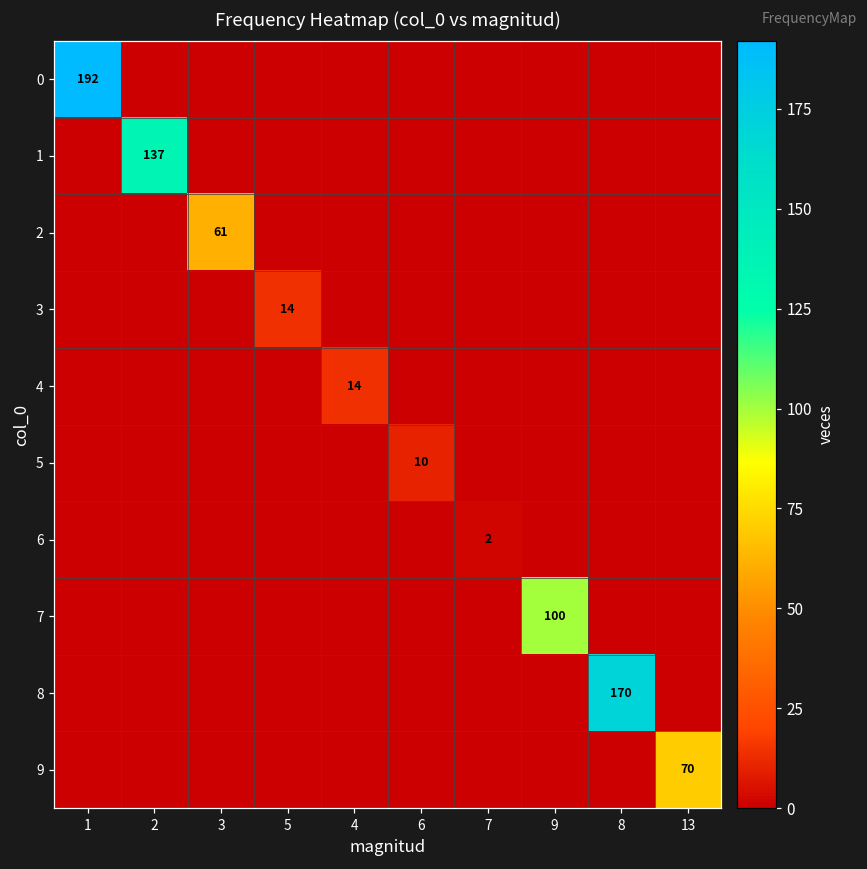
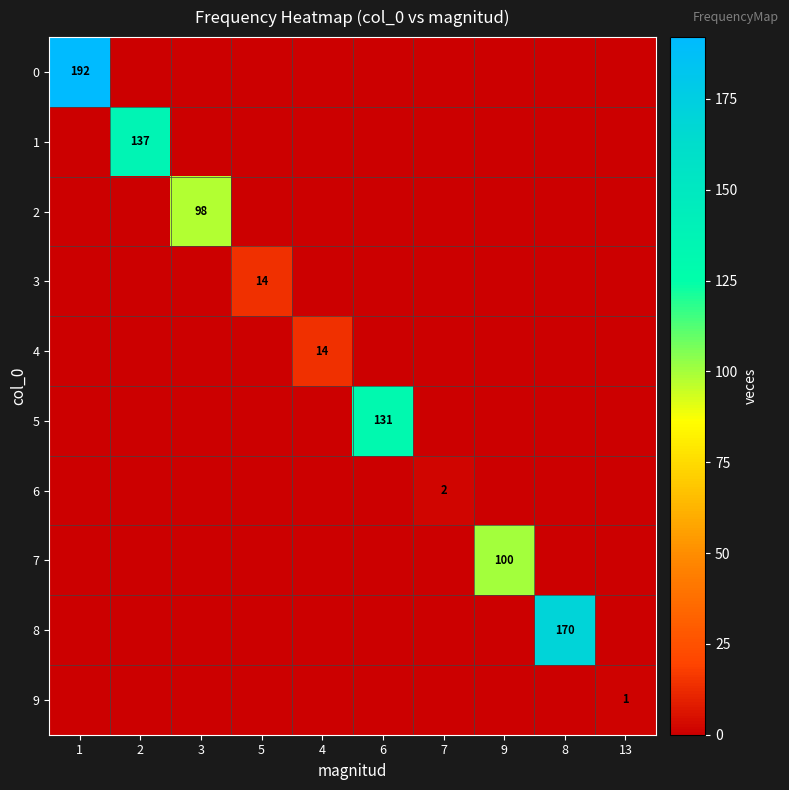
2, 3: 61 -> 98
5, 6: 10 -> 131
9, 13: 70 -> 1
